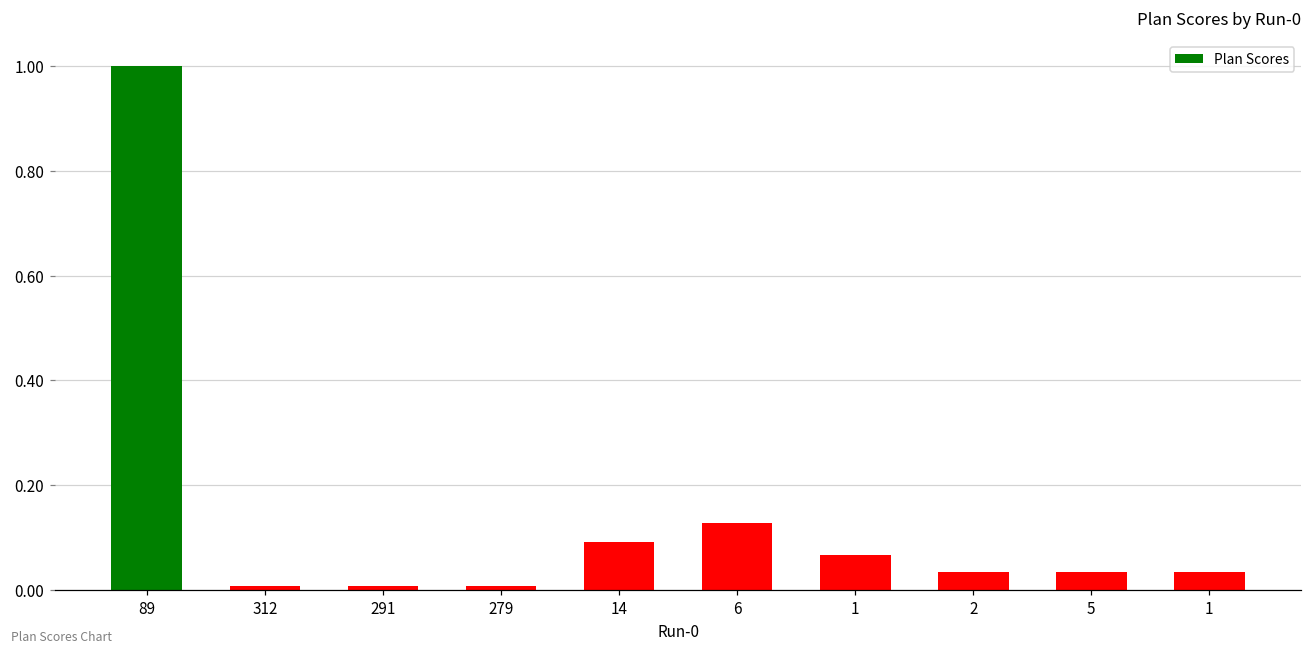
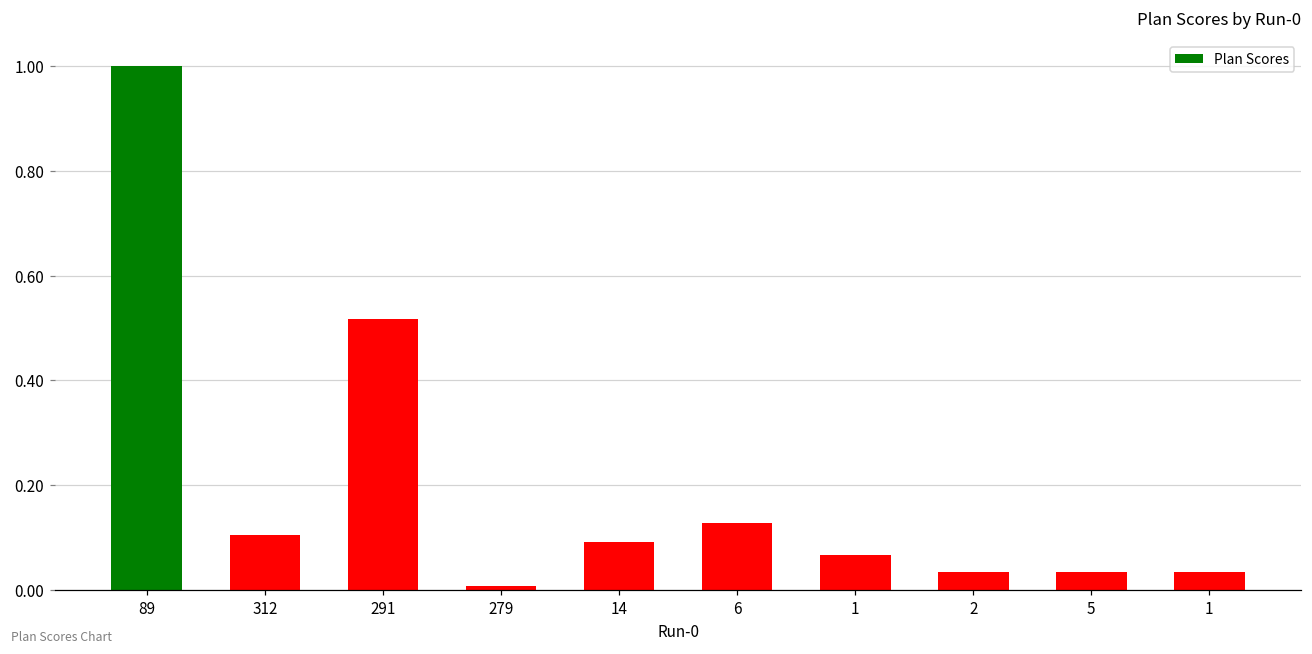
312: 0.01 -> 0.11
291: 0.01 -> 0.52
